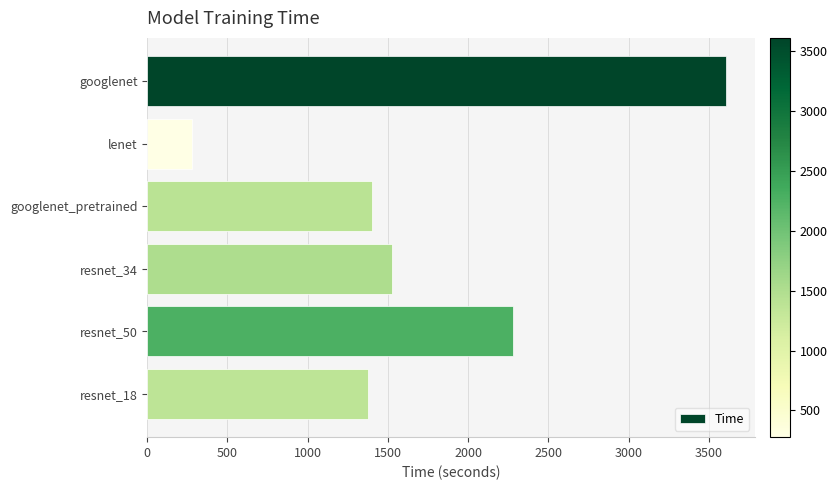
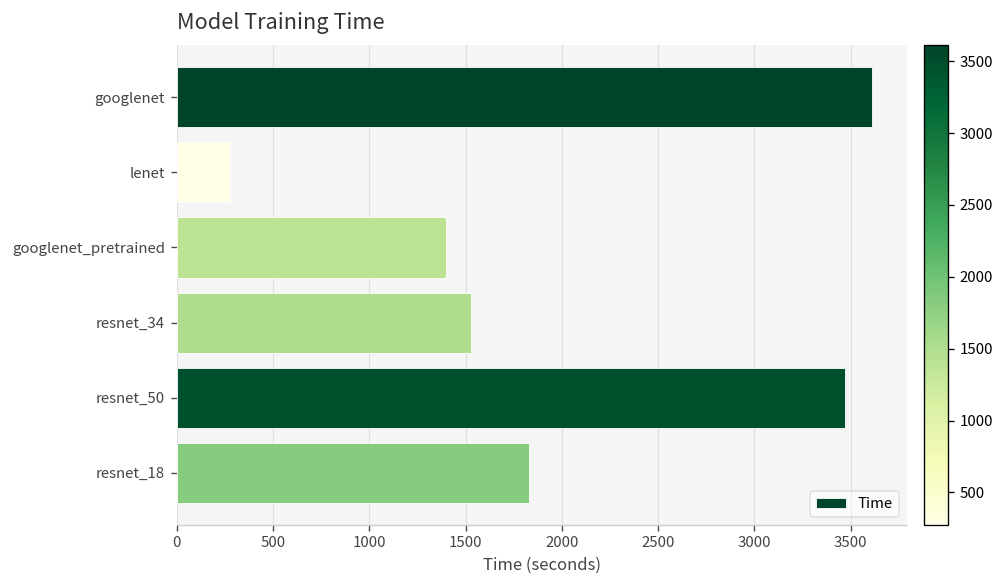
resnet_50: 2280 -> 3470
resnet_18: 1380 -> 1830
